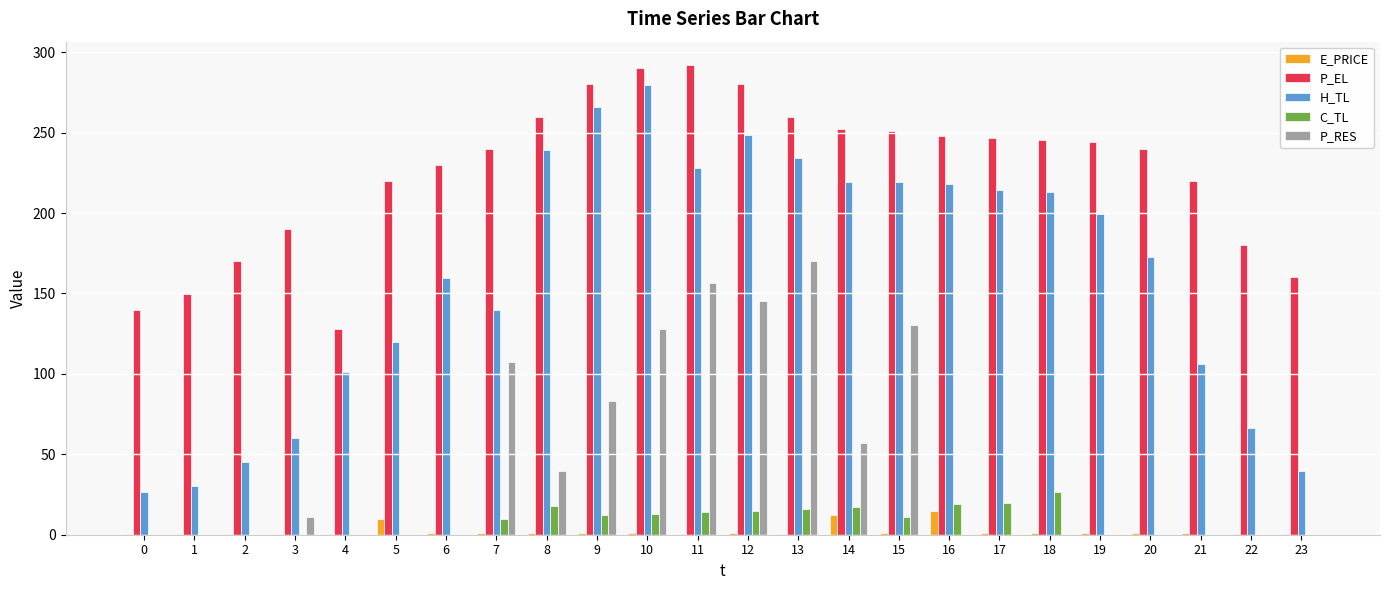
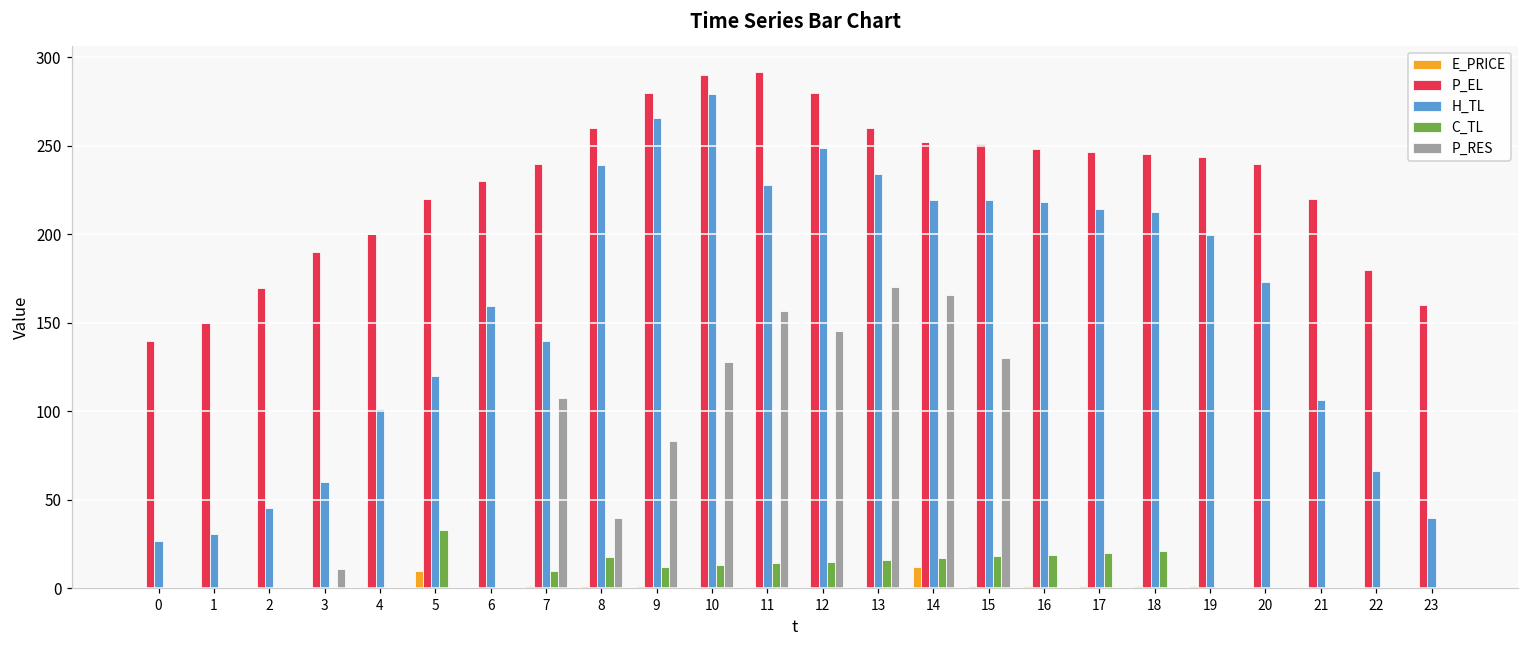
P_EL, 4: 128 -> 200
C_TL, 5: 0 -> 33
P_RES, 14: 57 -> 166
C_TL, 15: 11 -> 18
E_PRICE, 16: 15 -> 1
C_TL, 18: 26 -> 21
